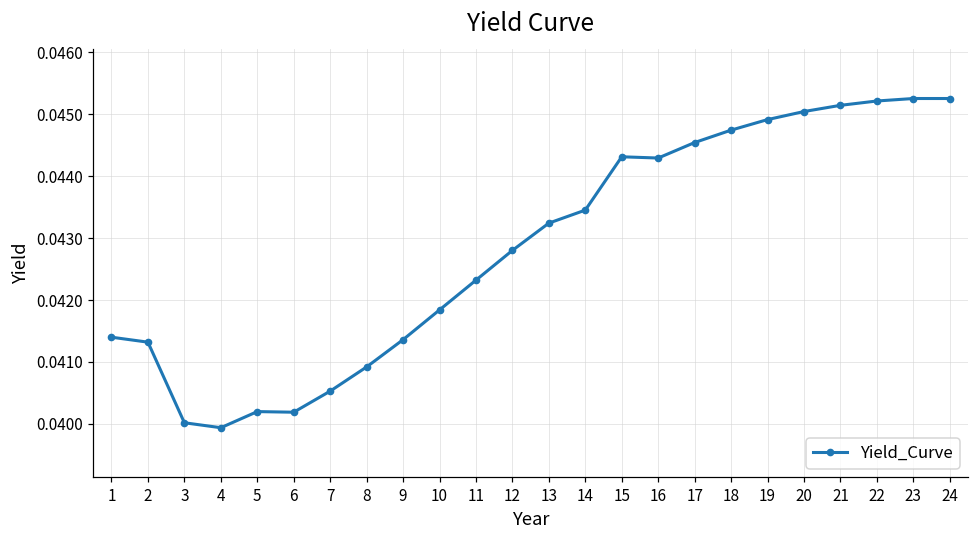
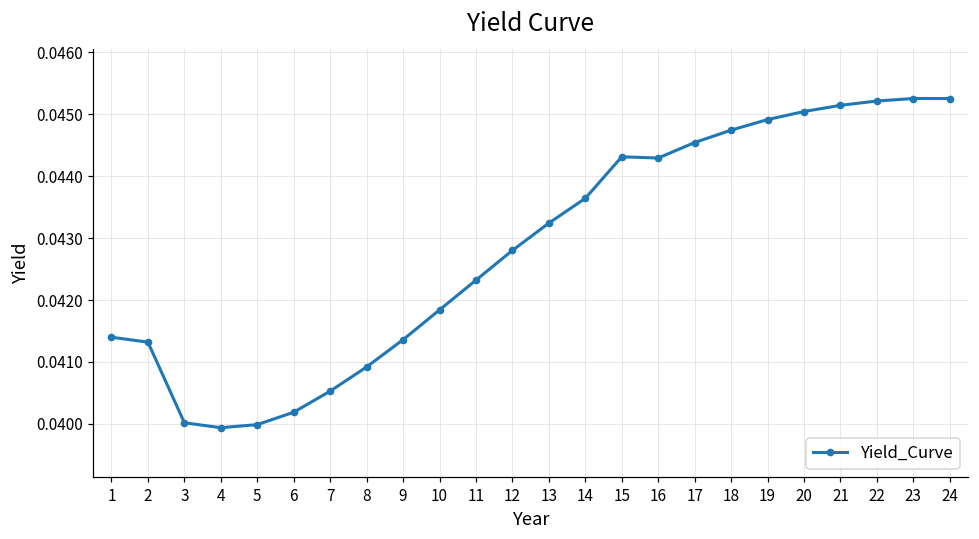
5: 0.0402 -> 0.0400
14: 0.0435 -> 0.0436
